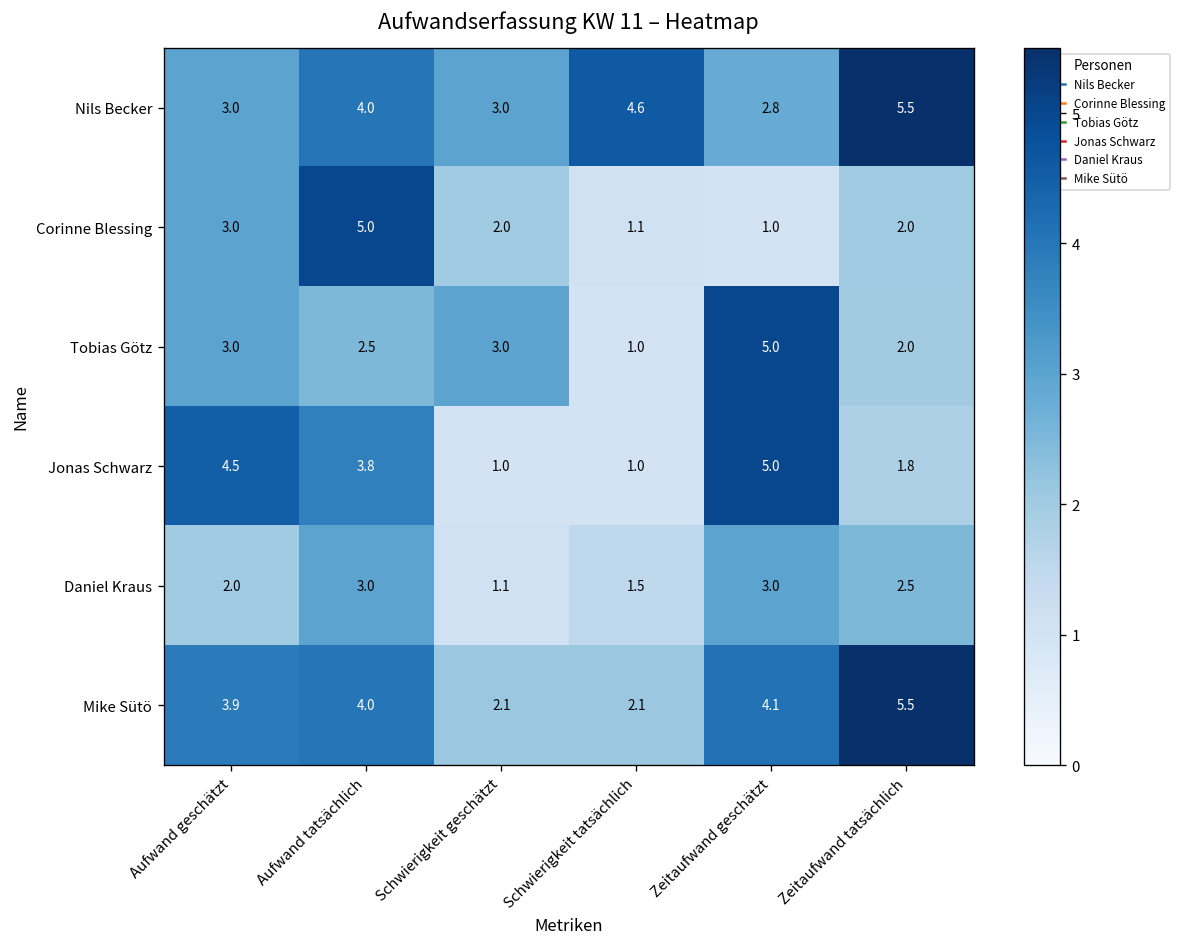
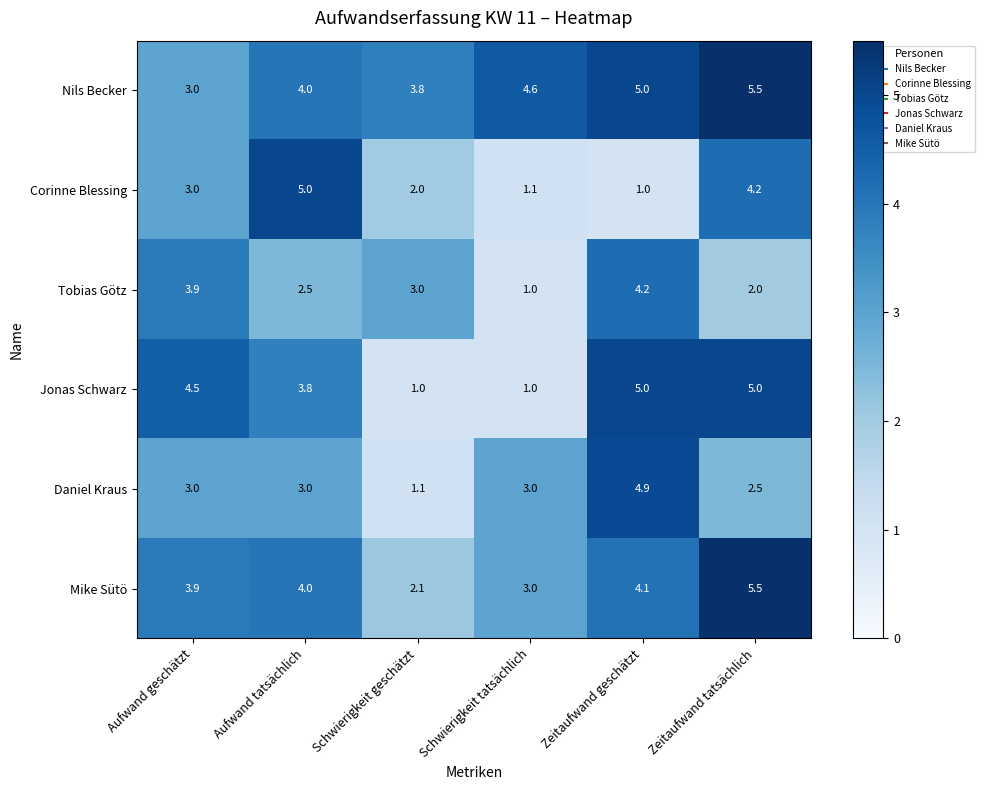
Nils Becker, Schwierigkeit geschätzt: 3.0 -> 3.8
Nils Becker, Zeitaufwand geschätzt: 2.8 -> 5.0
Corinne Blessing, Zeitaufwand tatsächlich: 2.0 -> 4.2
Tobias Götz, Aufwand geschätzt: 3.0 -> 3.9
Tobias Götz, Zeitaufwand geschätzt: 5.0 -> 4.2
Jonas Schwarz, Zeitaufwand tatsächlich: 1.8 -> 5.0
Daniel Kraus, Aufwand geschätzt: 2.0 -> 3.0
Daniel Kraus, Schwierigkeit tatsächlich: 1.5 -> 3.0
Daniel Kraus, Zeitaufwand geschätzt: 3.0 -> 4.9
Mike Sütö, Schwierigkeit tatsächlich: 2.1 -> 3.0
